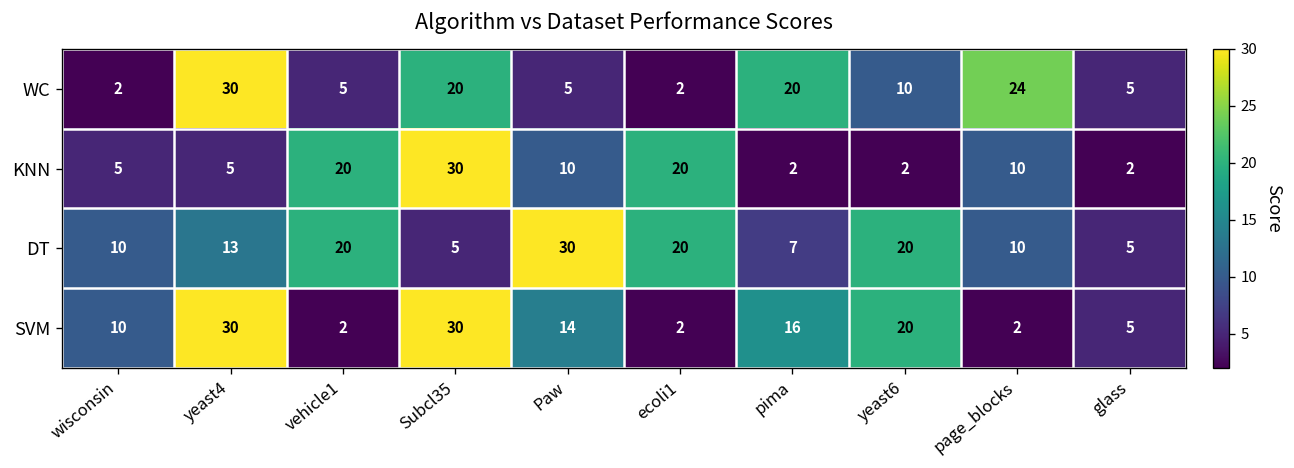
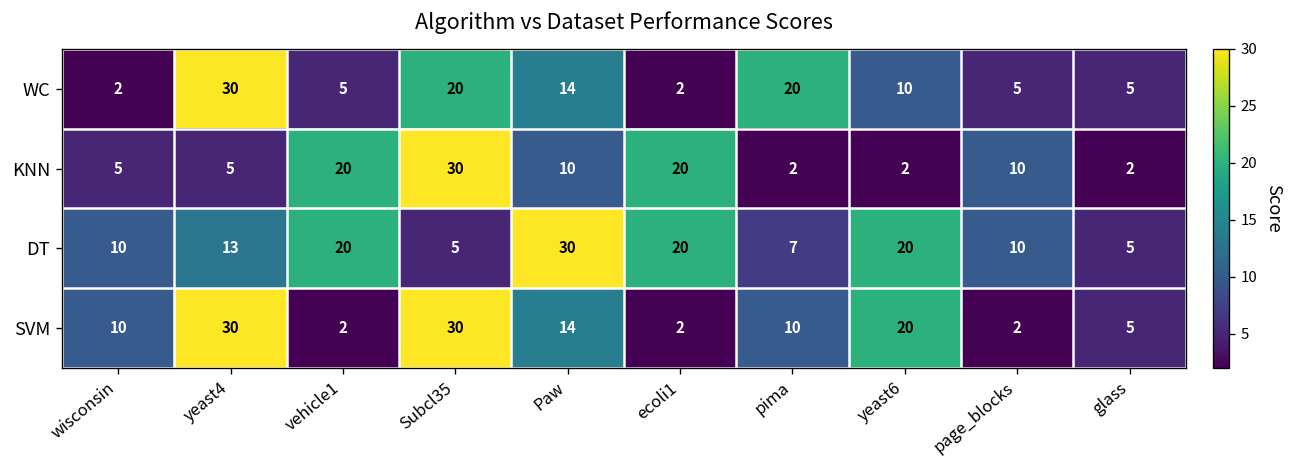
WC, Paw: 5 -> 14
WC, page_blocks: 24 -> 5
SVM, pima: 16 -> 10
